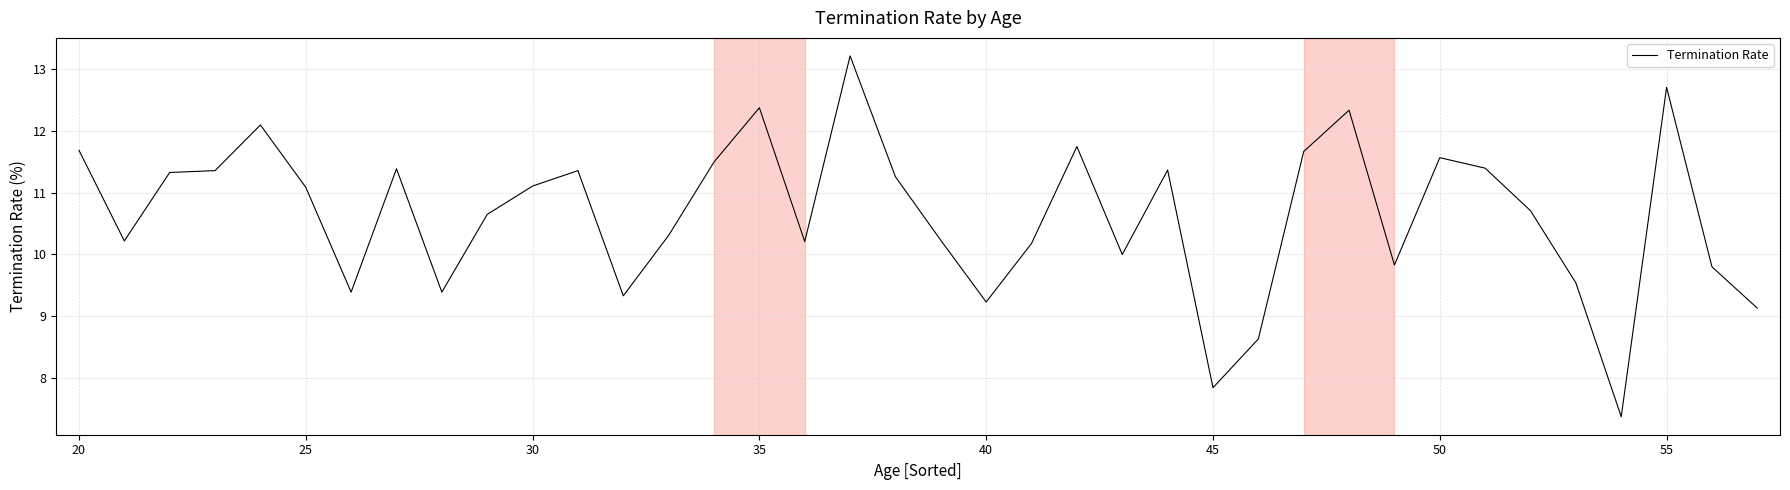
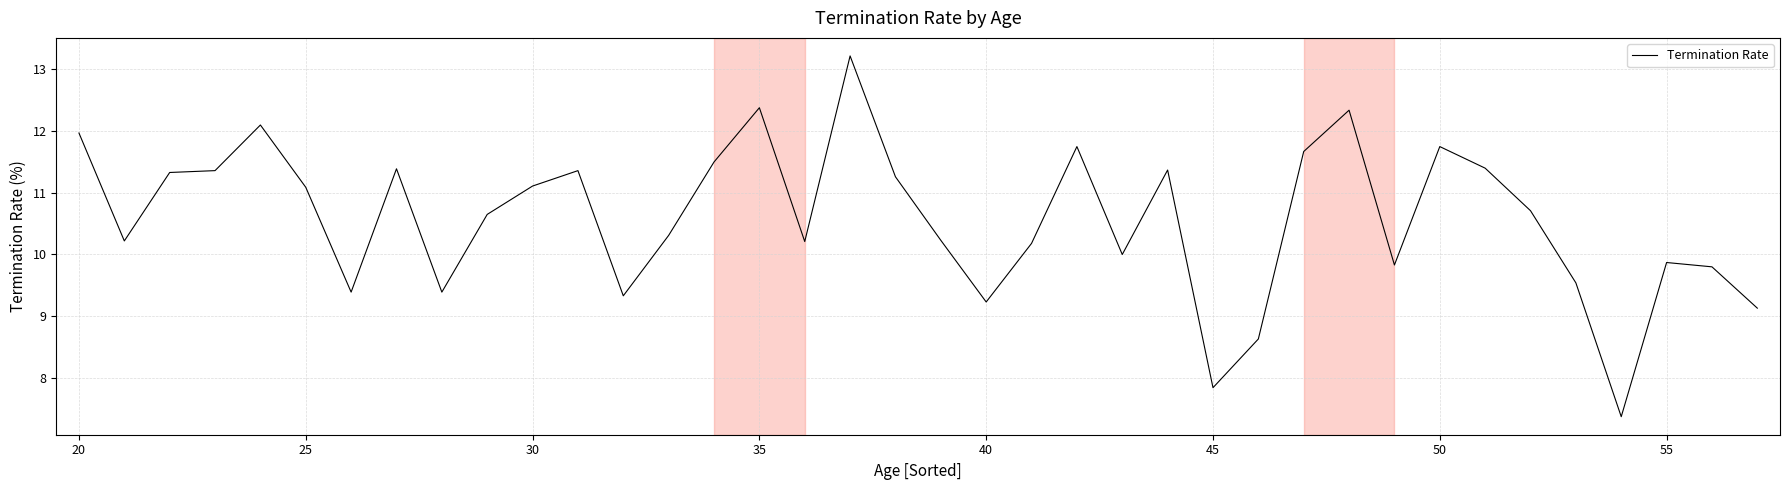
20: 11.7 -> 12.0
50: 11.6 -> 11.8
55: 12.7 -> 9.9
